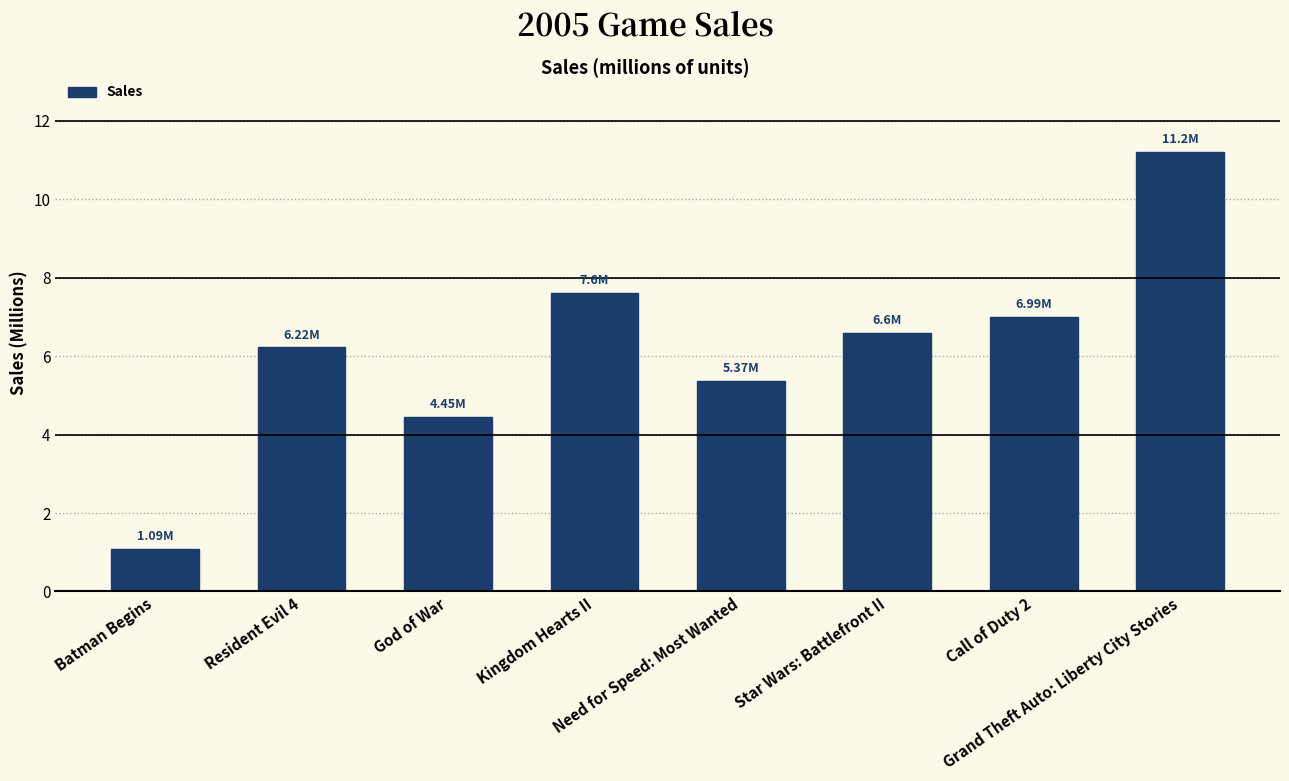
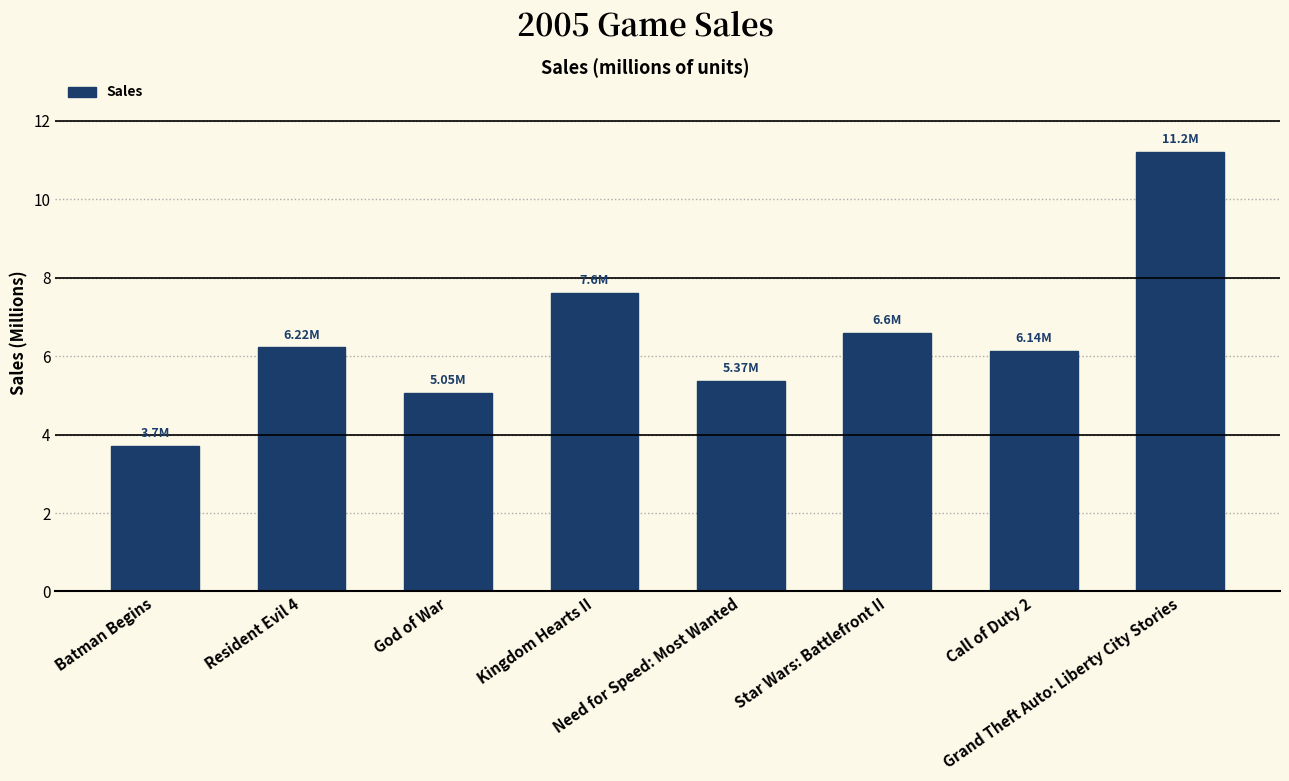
Batman Begins: 1.09M -> 3.7M
God of War: 4.45M -> 5.05M
Call of Duty 2: 6.99M -> 6.14M
